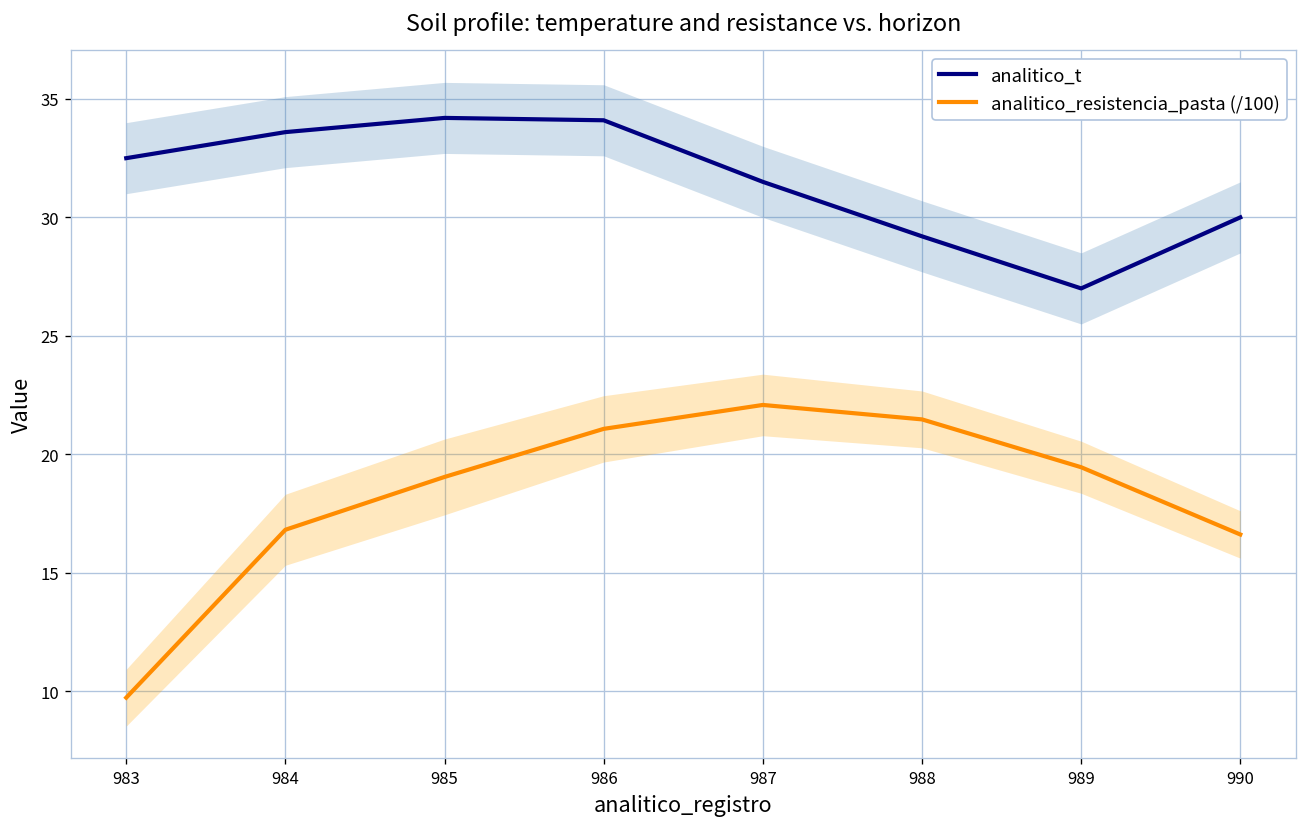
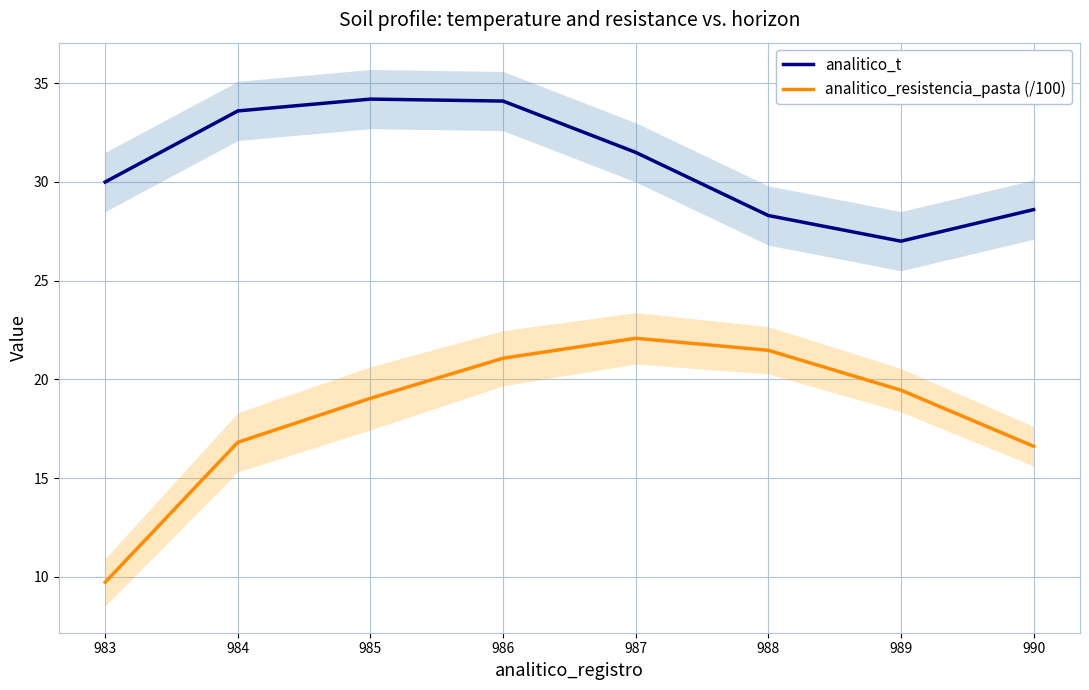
analitico_t, 983: 32.5 -> 30.0
analitico_t, 988: 29.2 -> 28.3
analitico_t, 990: 30.0 -> 28.6
